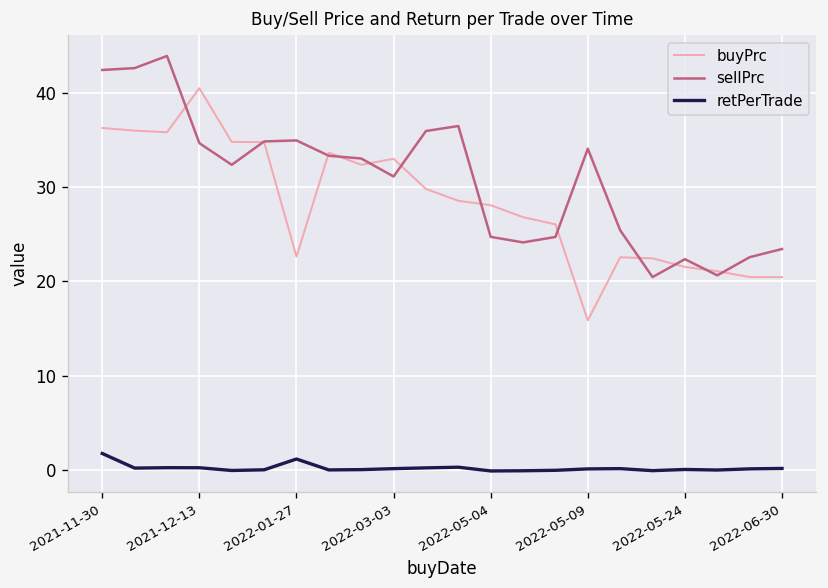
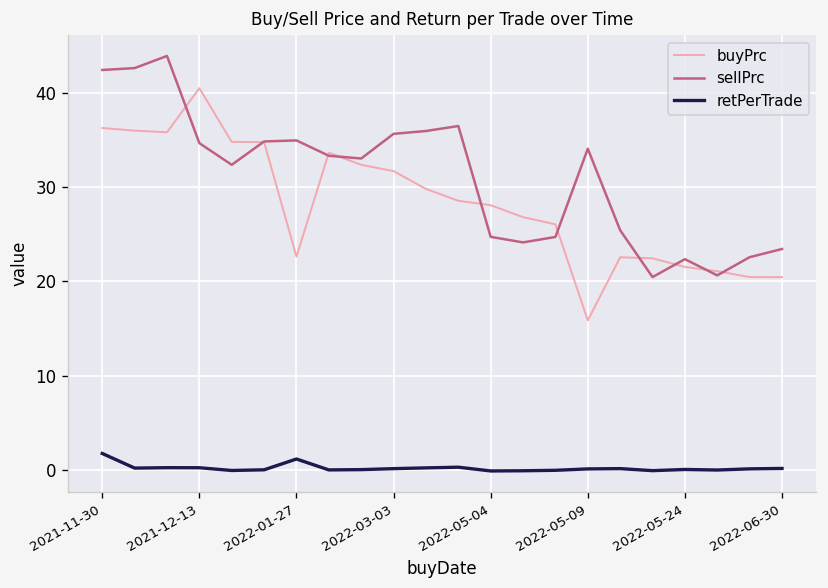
buyPrc, 2022-03-03: 33 -> 32
sellPrc, 2022-03-03: 31 -> 36
